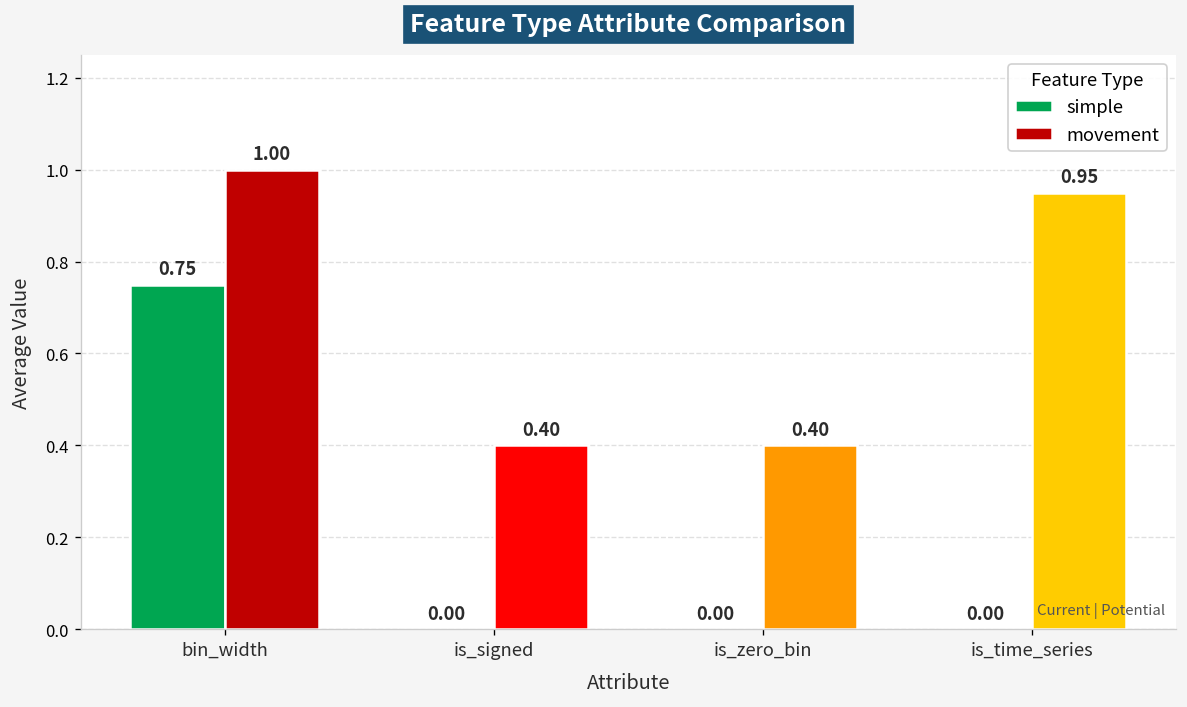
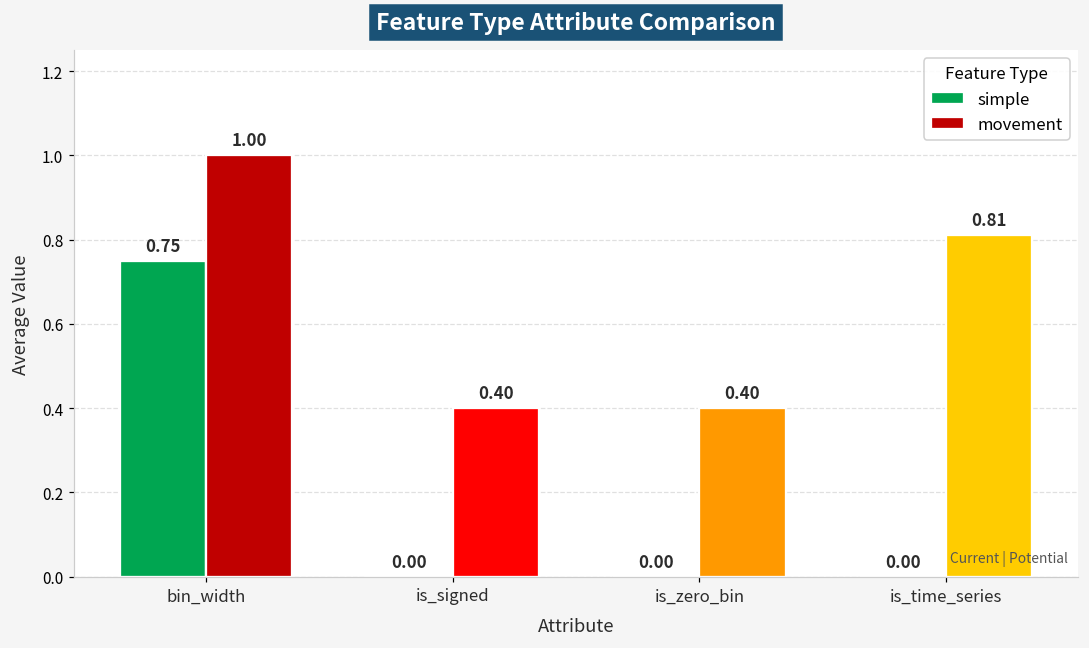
movement, is_time_series: 0.95 -> 0.81
